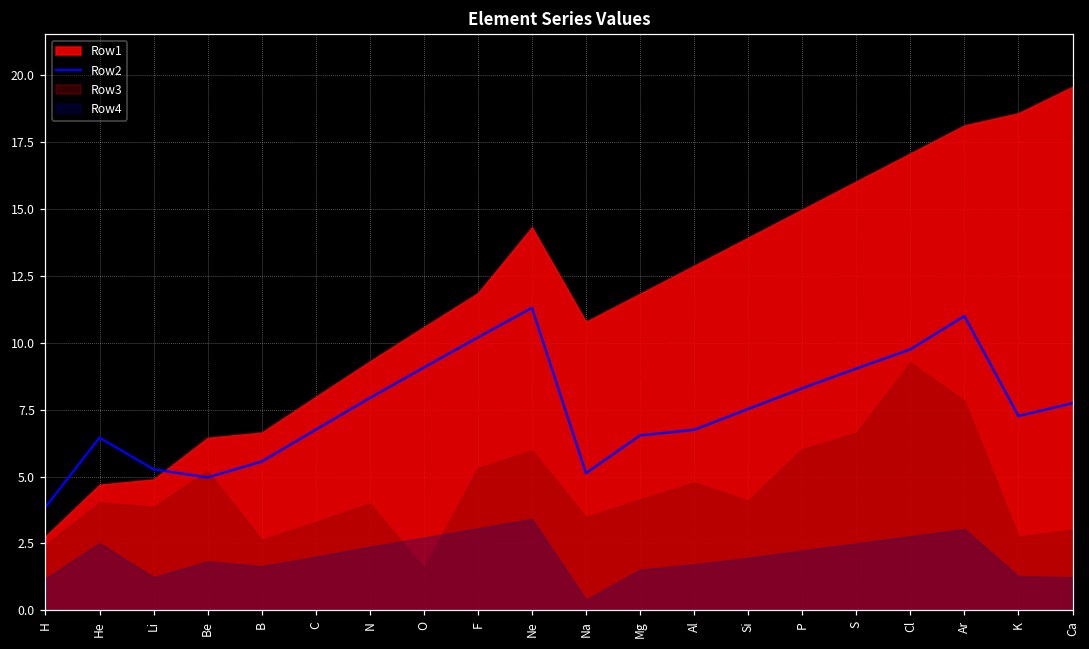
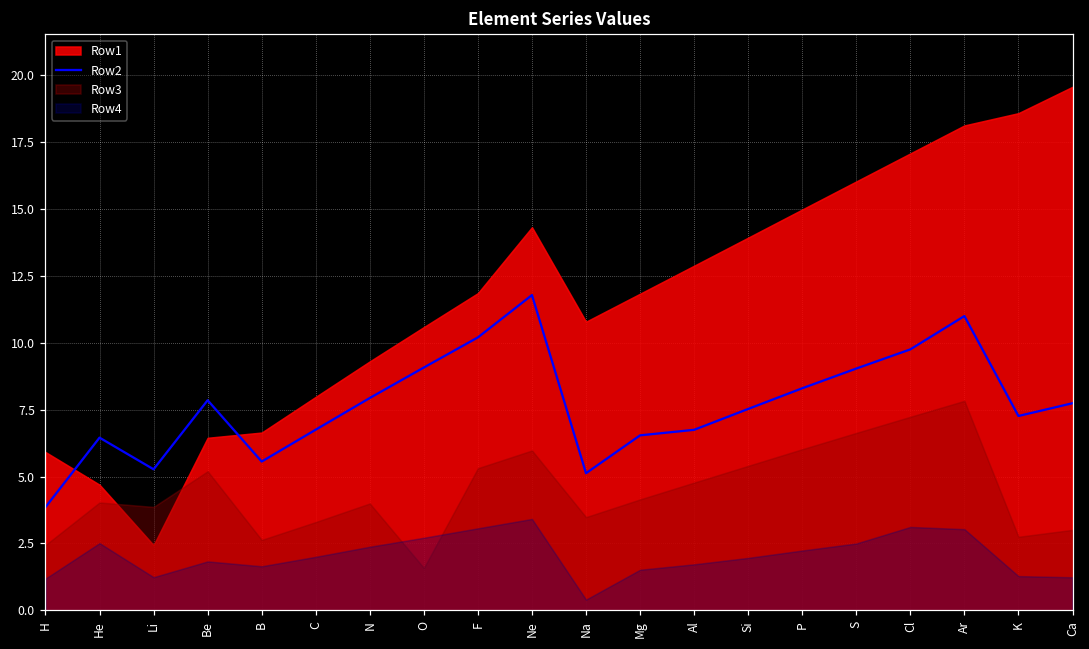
Row1, H: 2.8 -> 5.9
Row1, Li: 4.9 -> 2.4
Row2, Be: 5.0 -> 7.9
Row2, Ne: 11.3 -> 11.8
Row3, Si: 4.1 -> 5.4
Row3, Cl: 9.3 -> 7.2
Row4, Cl: 2.8 -> 3.1
